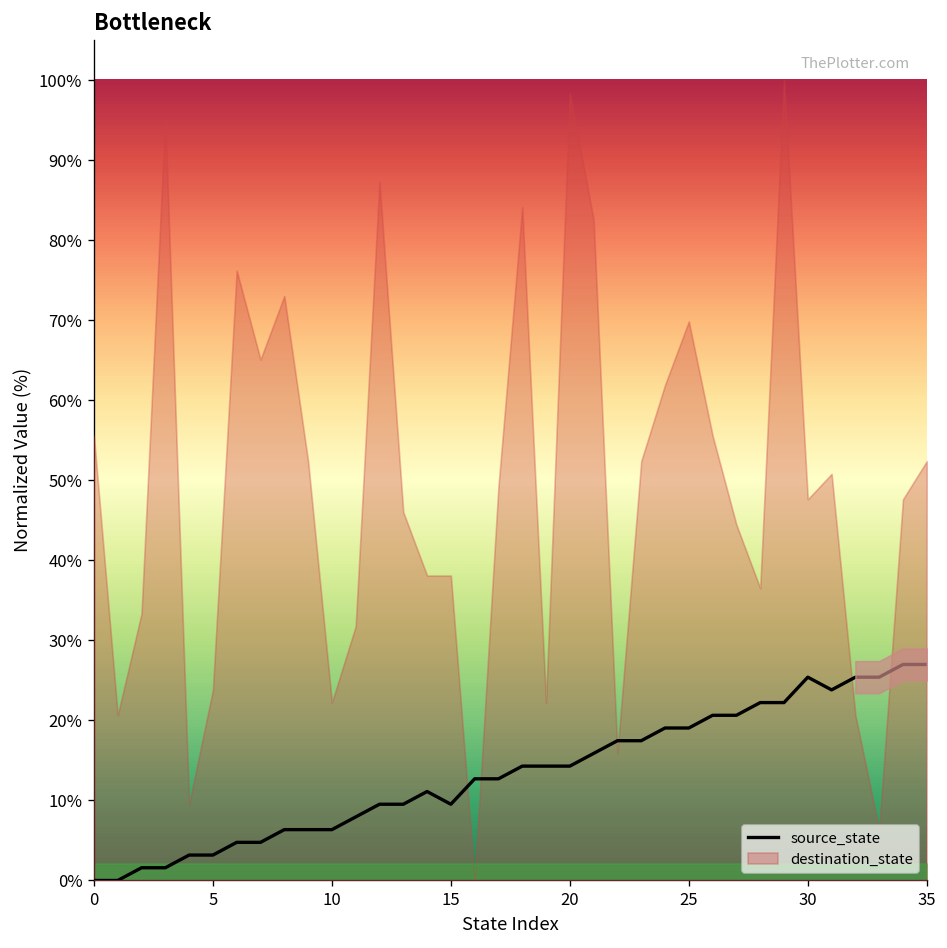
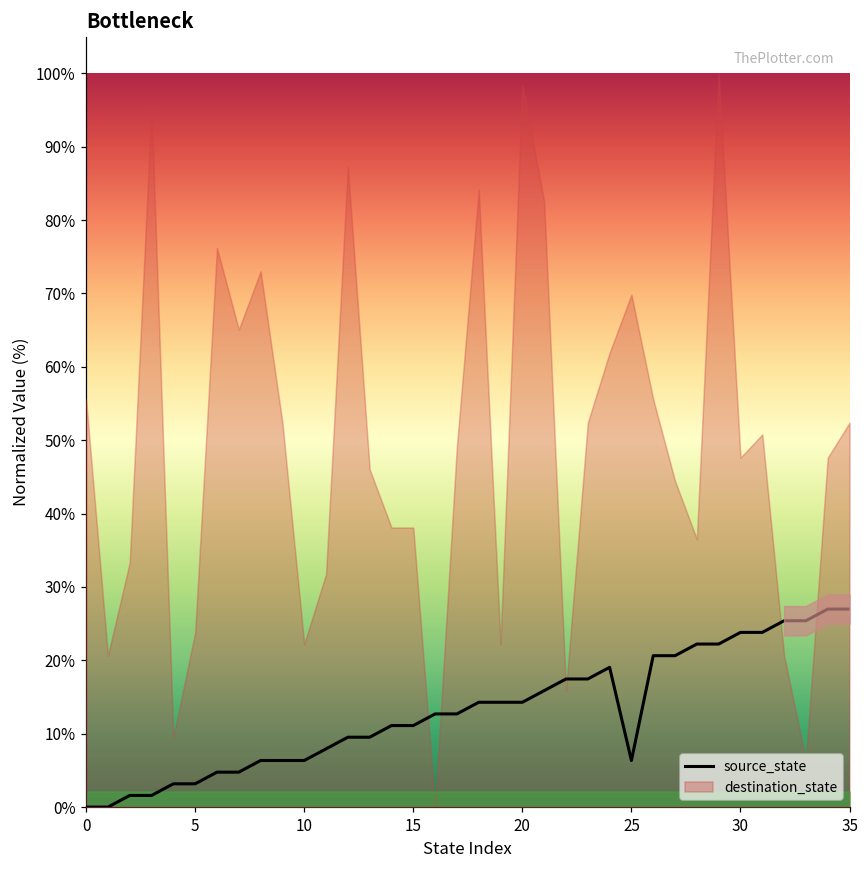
source_state, 15: 10% -> 11%
source_state, 25: 19% -> 6%
source_state, 30: 25% -> 24%
